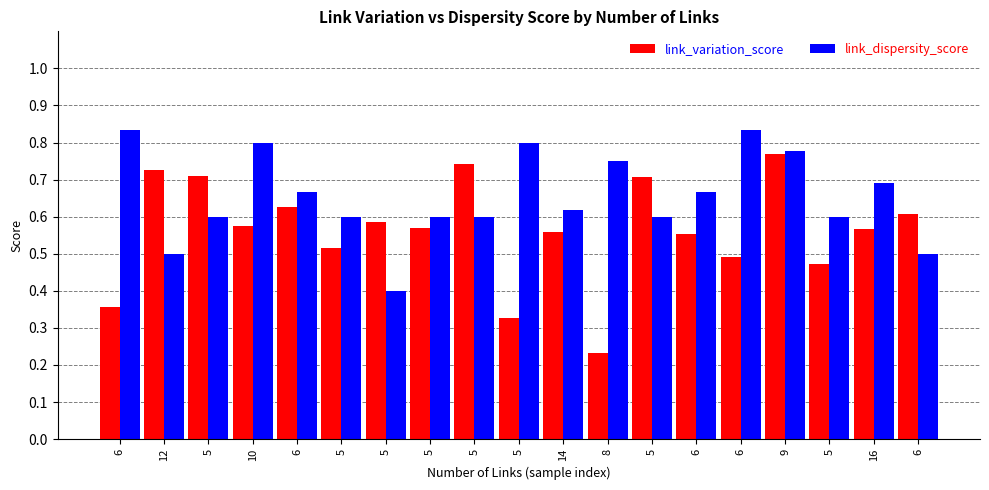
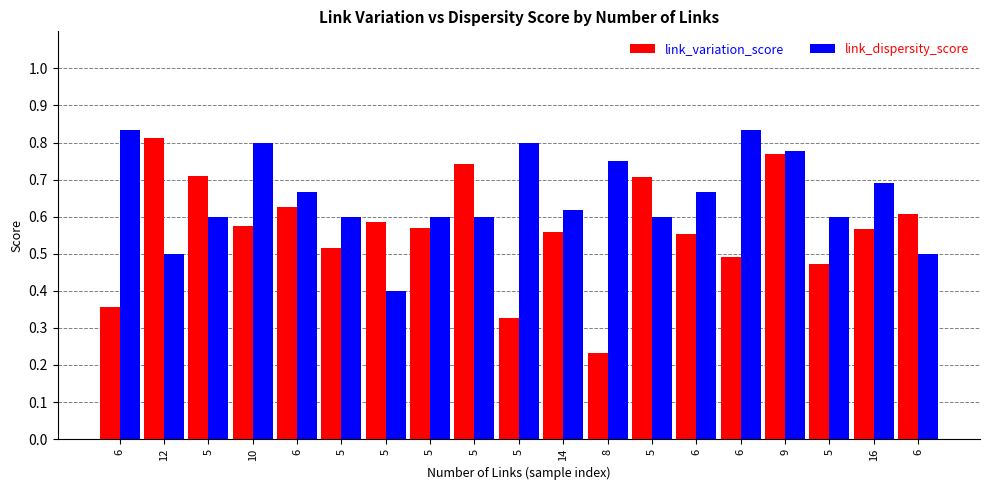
link_variation_score, 12: 0.73 -> 0.81
